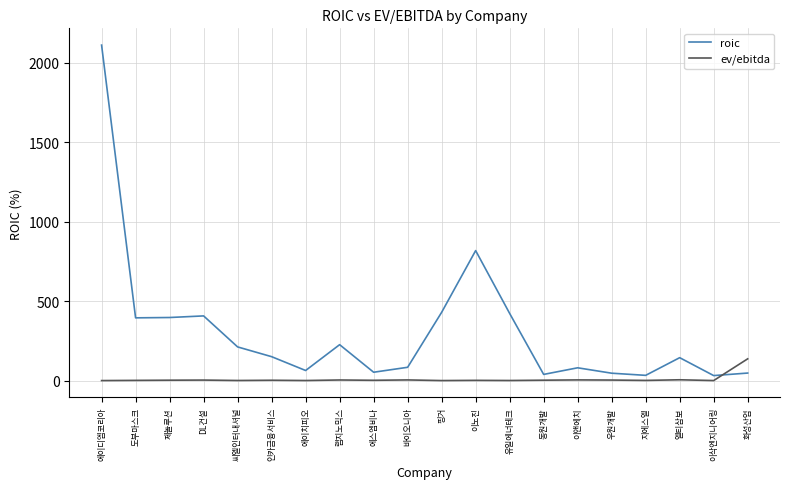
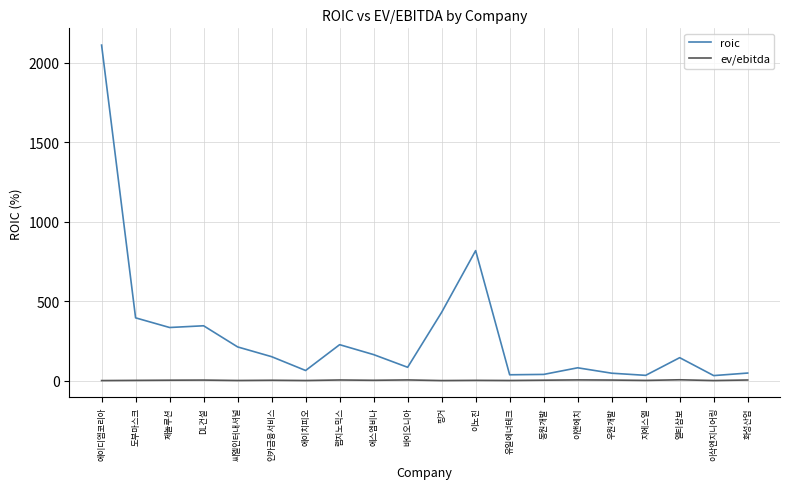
roic, 제놀루션: 400 -> 330
roic, DL건설: 410 -> 340
roic, 에스엠비나: 50 -> 160
roic, 유일에너테크: 420 -> 40
ev/ebitda, 화성산업: 140 -> 0
